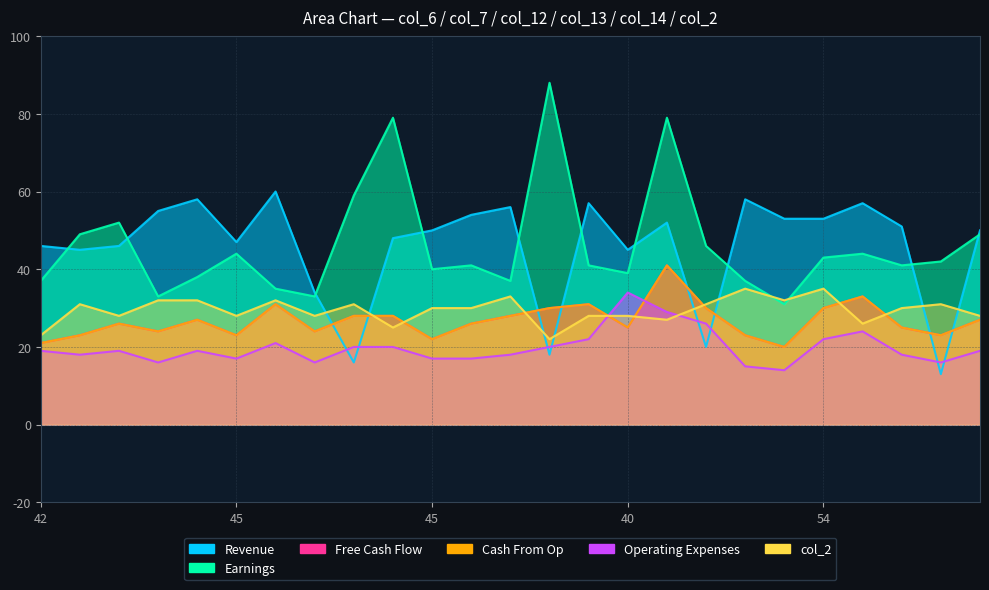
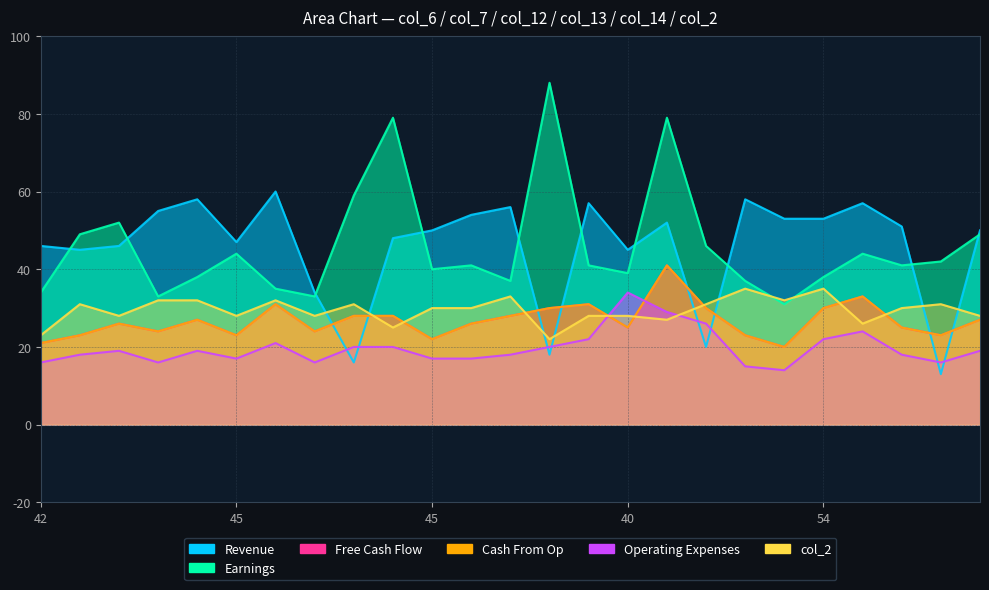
Earnings, 42: 37 -> 34
Operating Expenses, 42: 19 -> 16
Earnings, 54: 43 -> 38
